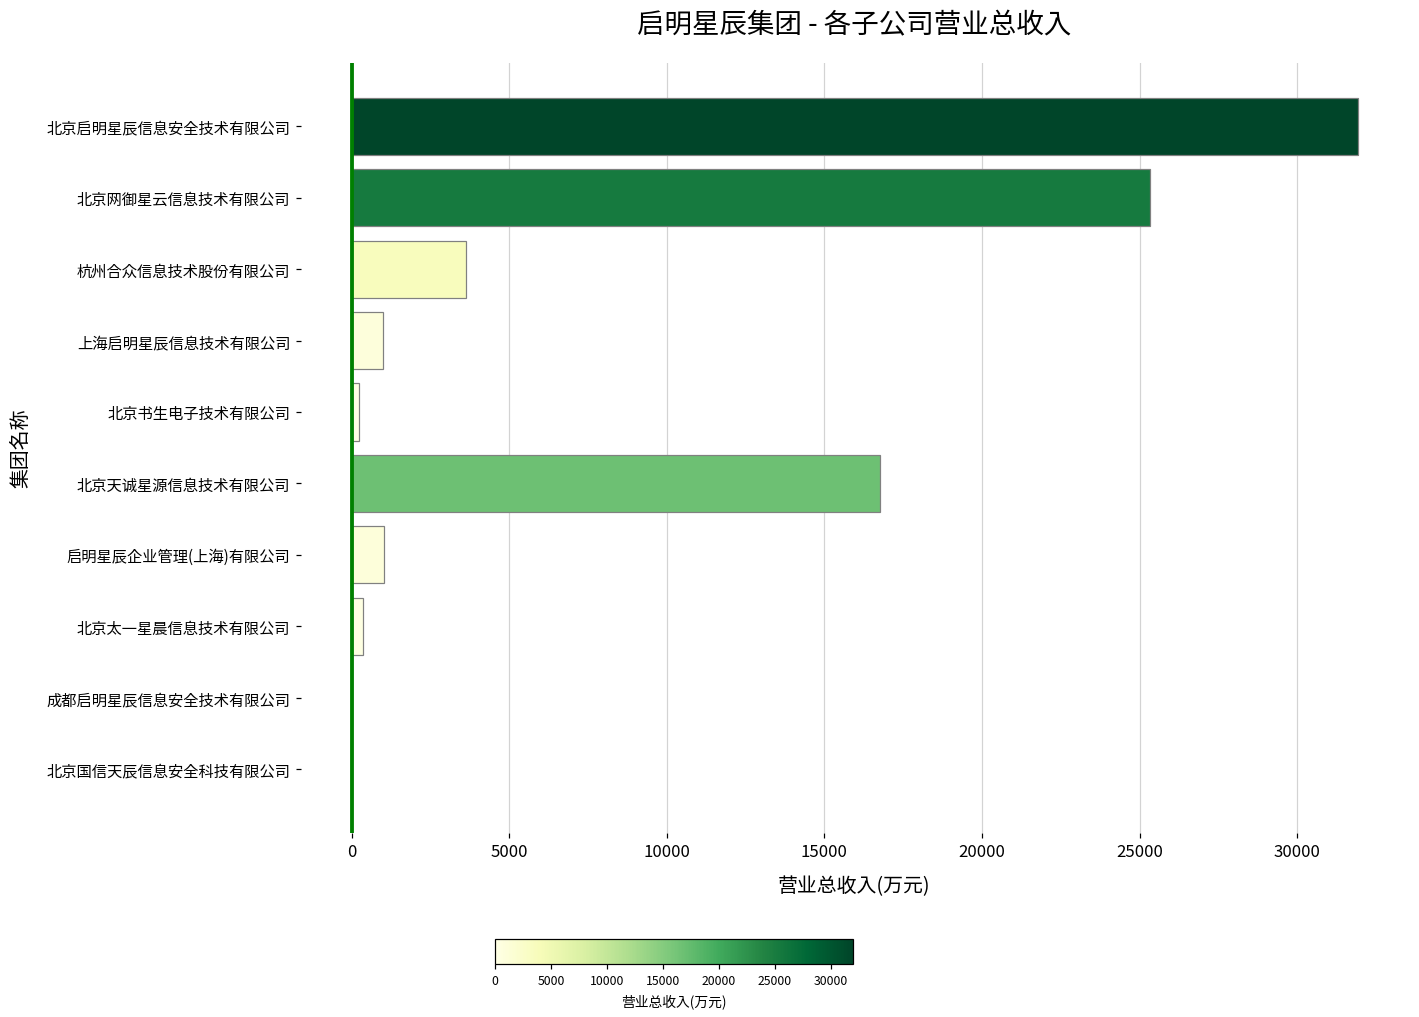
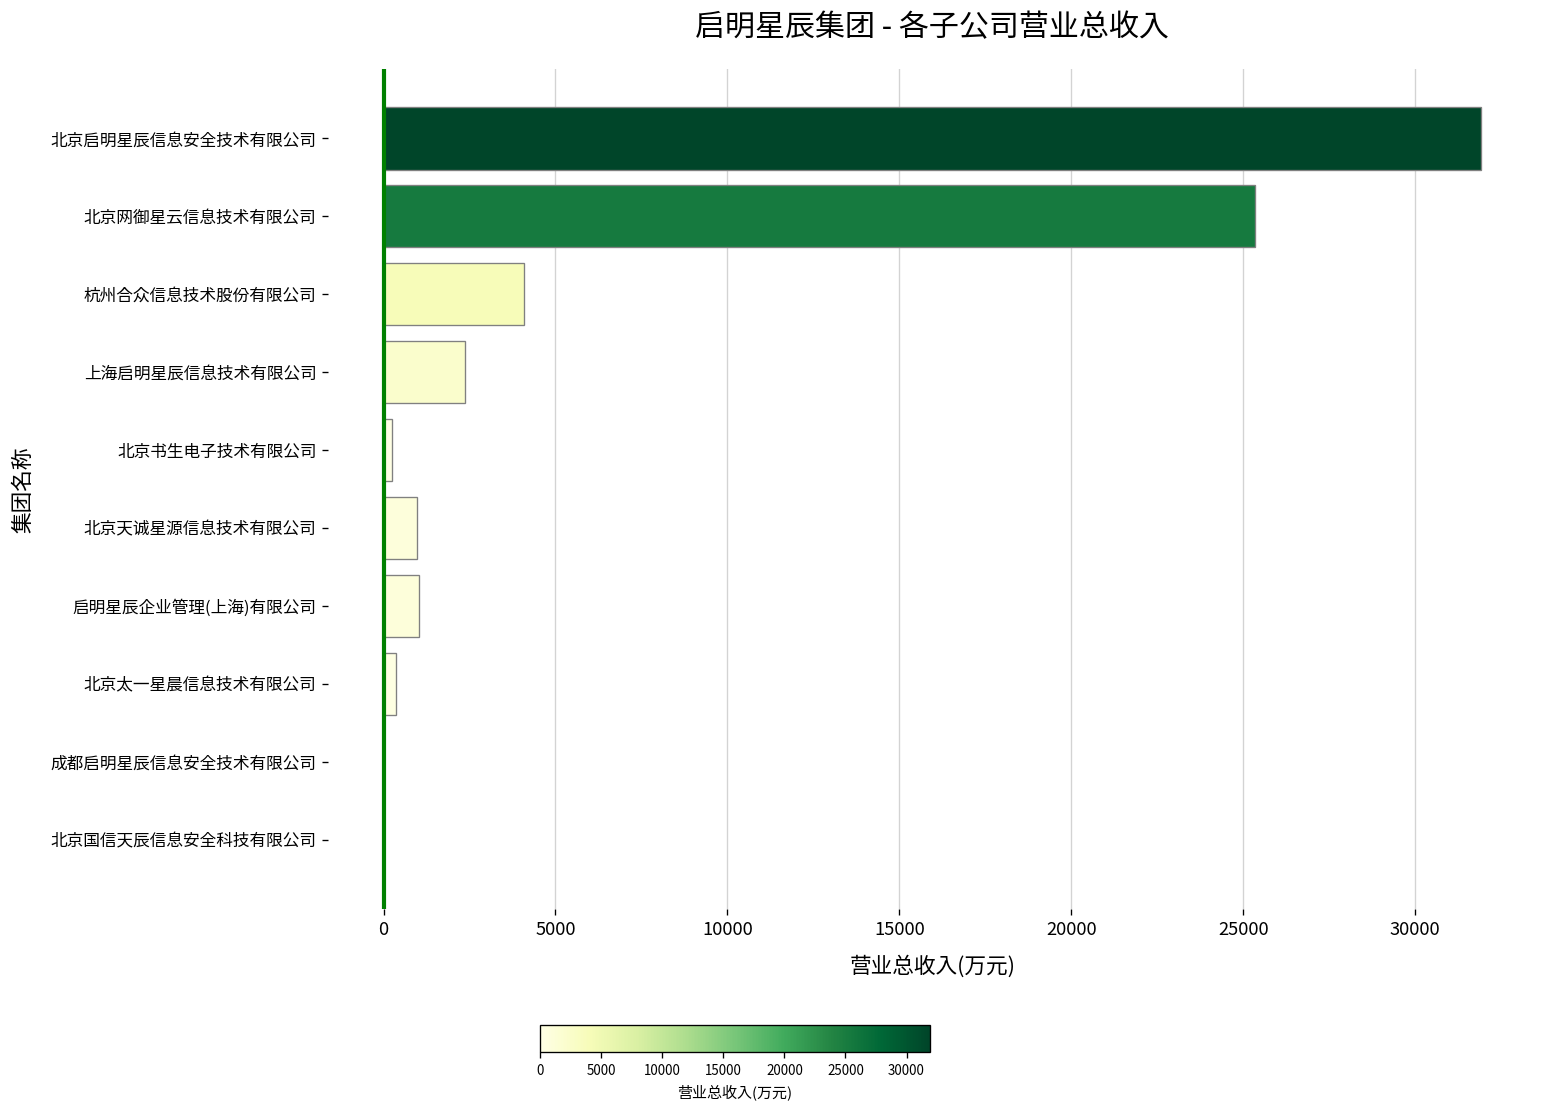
杭州合众信息技术股份有限公司: 3600 -> 4100
上海启明星辰信息技术有限公司: 1000 -> 2400
北京天诚星源信息技术有限公司: 16800 -> 1000
